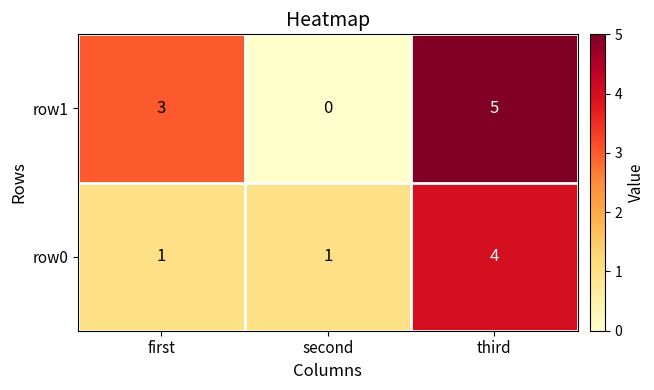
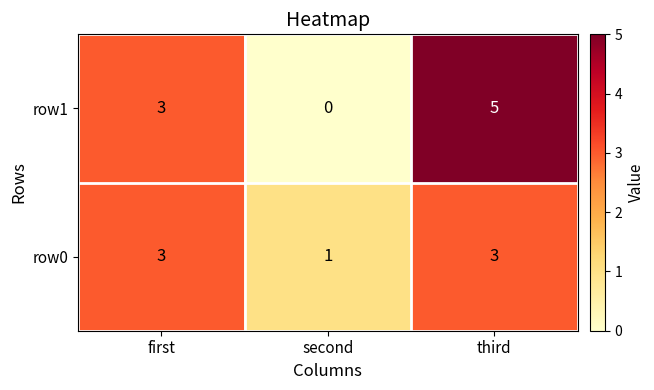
row0, first: 1 -> 3
row0, third: 4 -> 3
